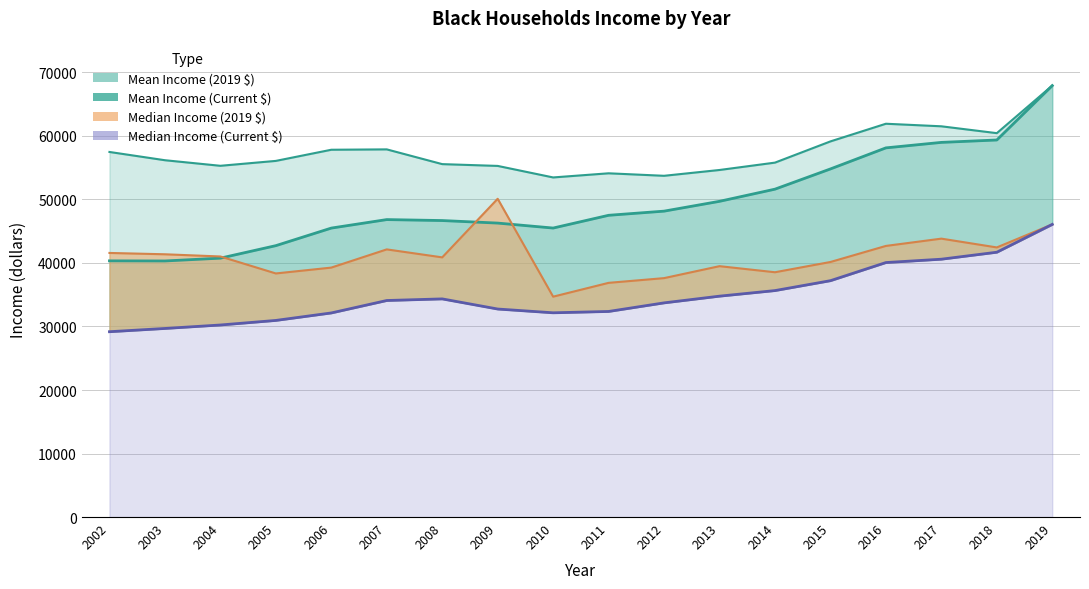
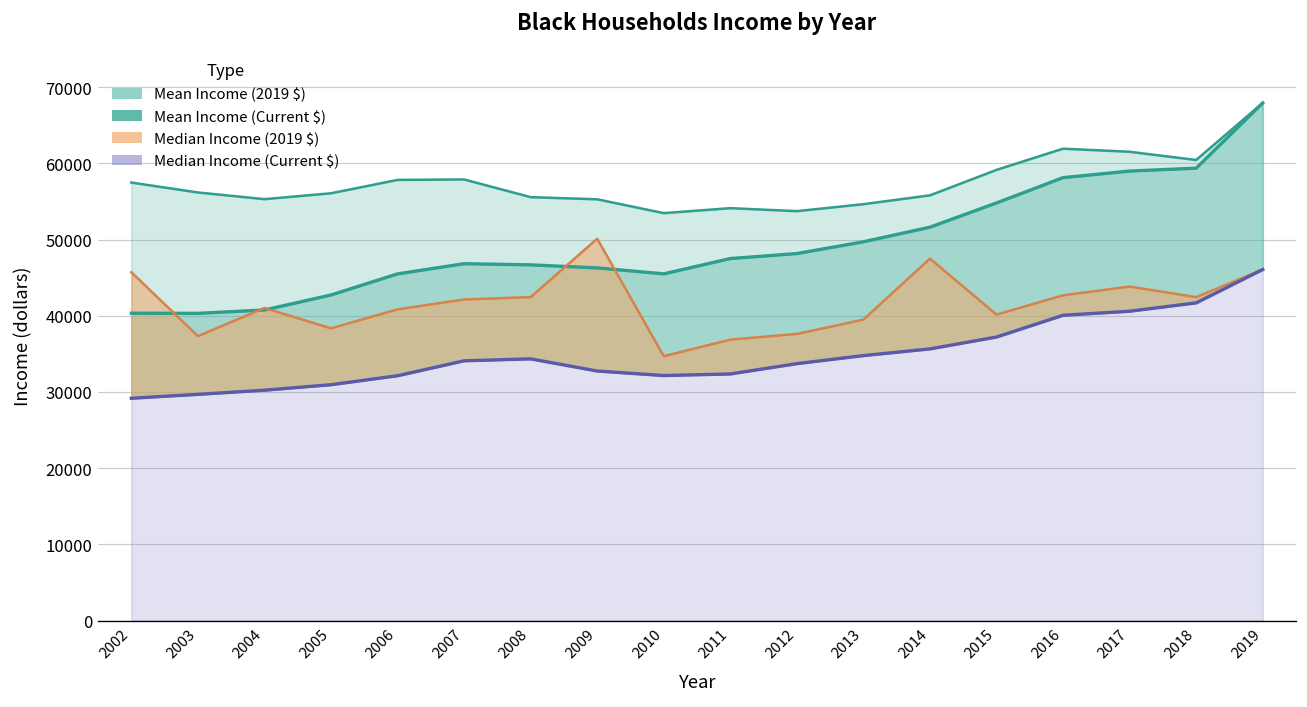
Median Income (2019 $), 2002: 42000 -> 46000
Median Income (2019 $), 2003: 41000 -> 37000
Median Income (2019 $), 2006: 39000 -> 41000
Median Income (2019 $), 2008: 41000 -> 42000
Median Income (2019 $), 2014: 39000 -> 47000
